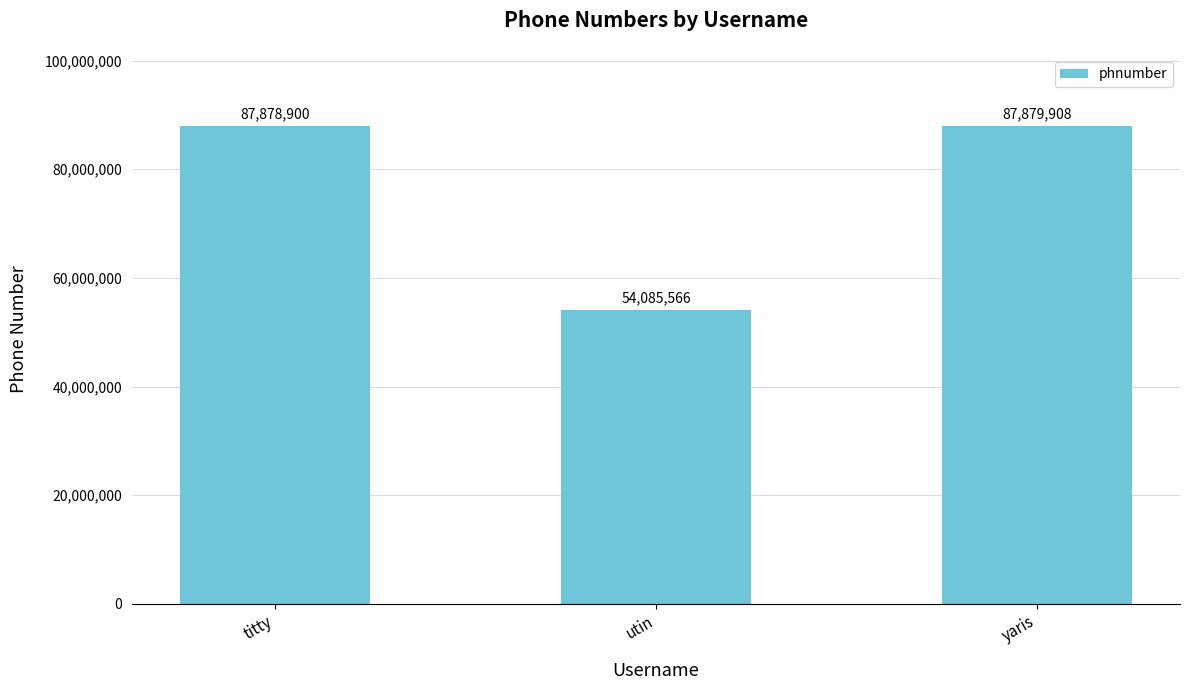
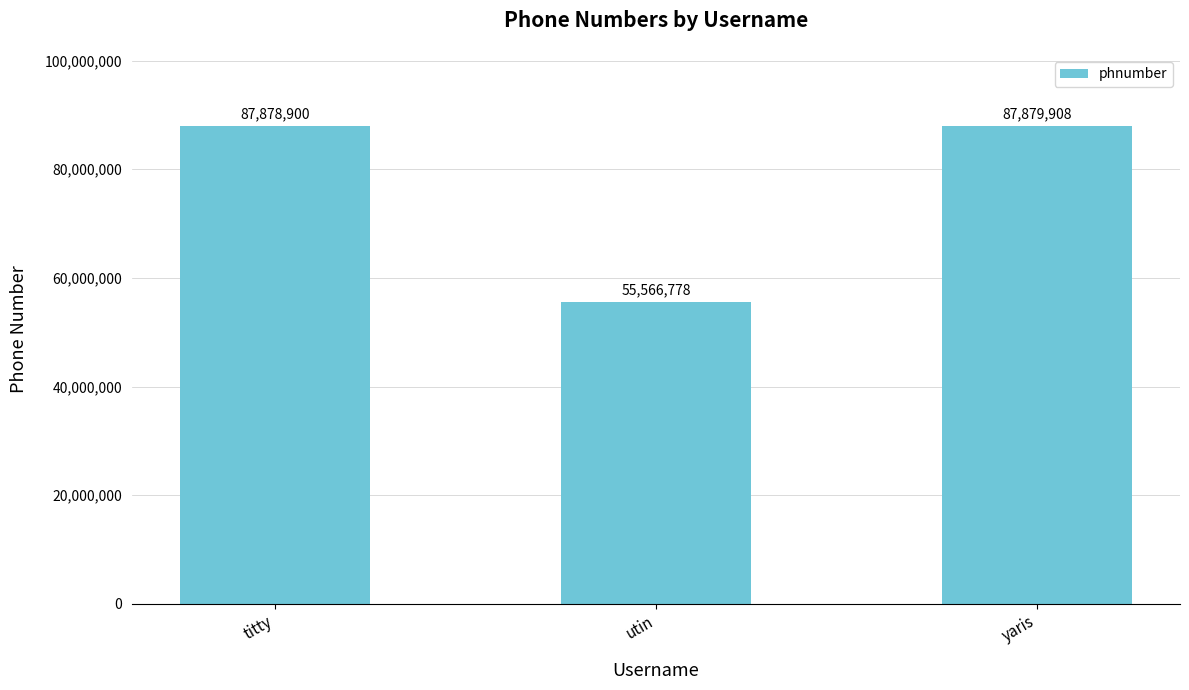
utin: 54,085,566 -> 55,566,778
